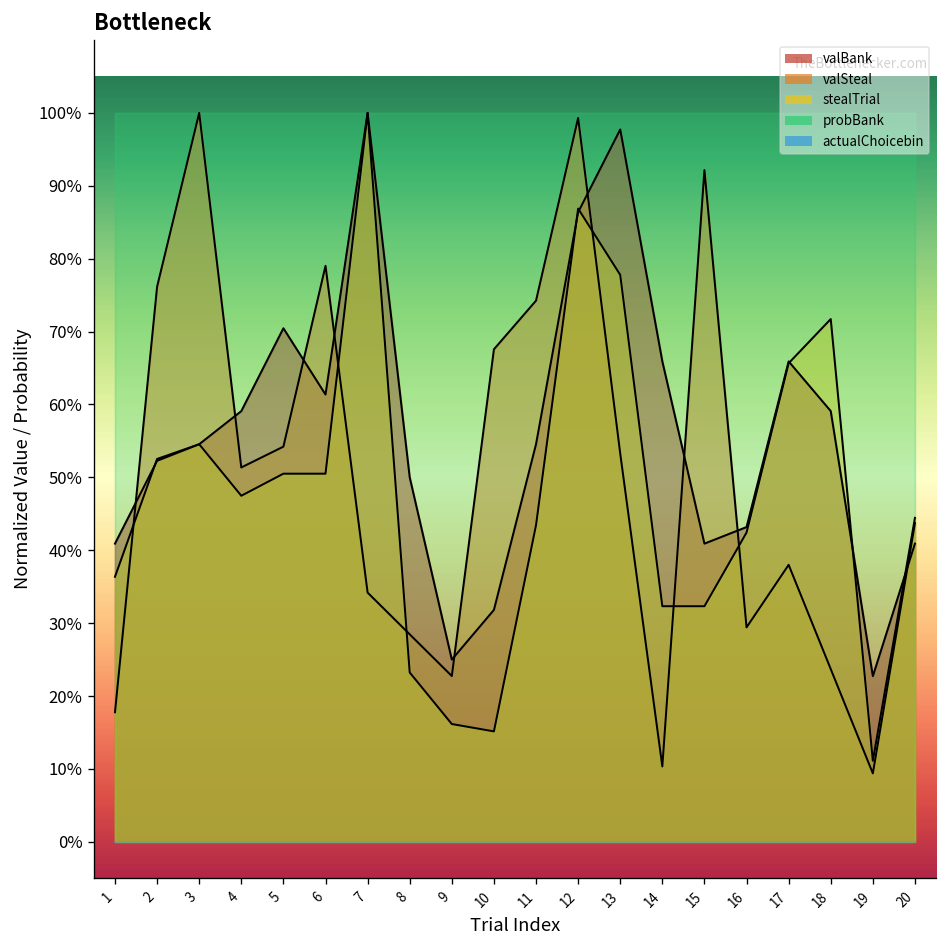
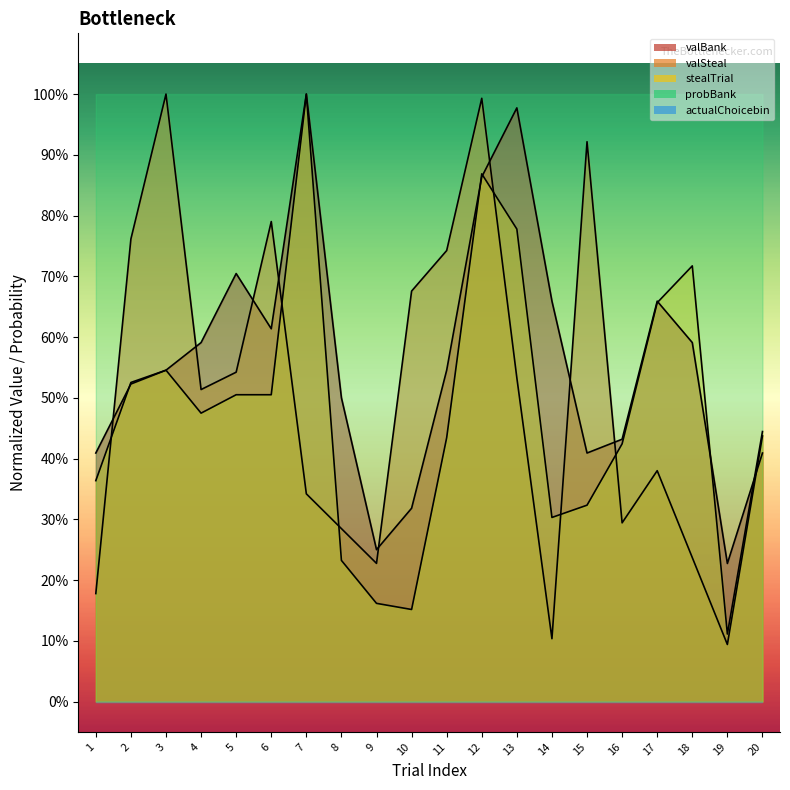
stealTrial, 14: 32% -> 30%
